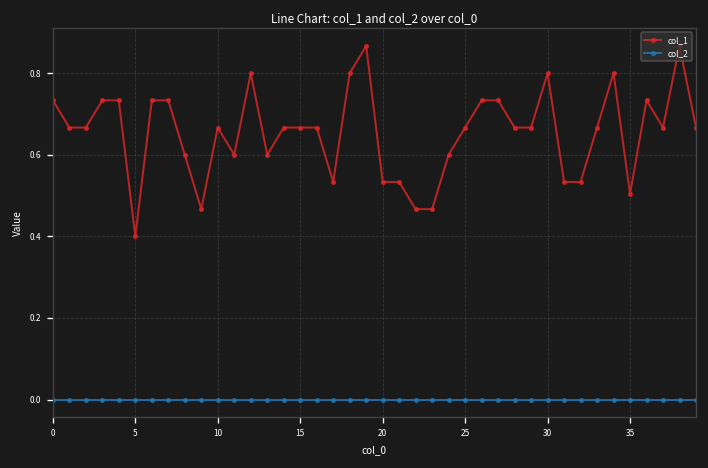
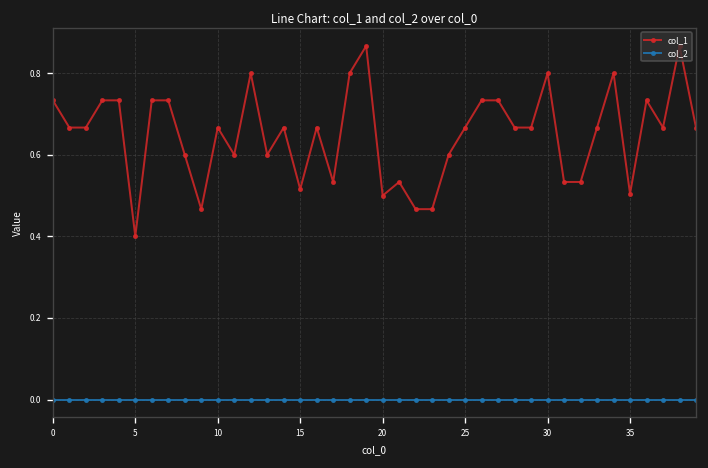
col_1, 15: 0.67 -> 0.52
col_1, 20: 0.53 -> 0.50
